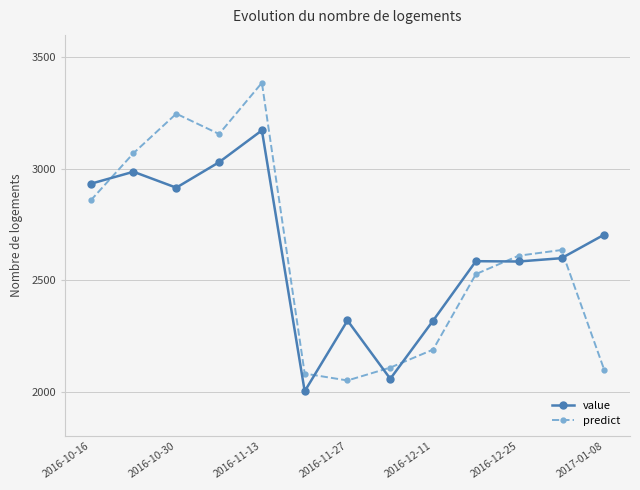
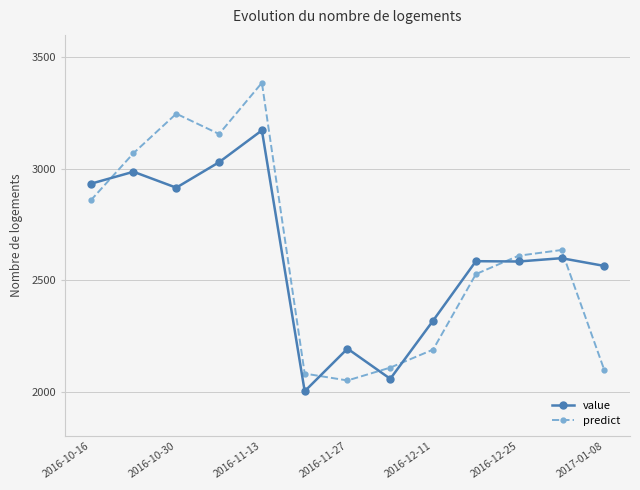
value, 2016-11-27: 2320 -> 2190
value, 2017-01-08: 2700 -> 2560
